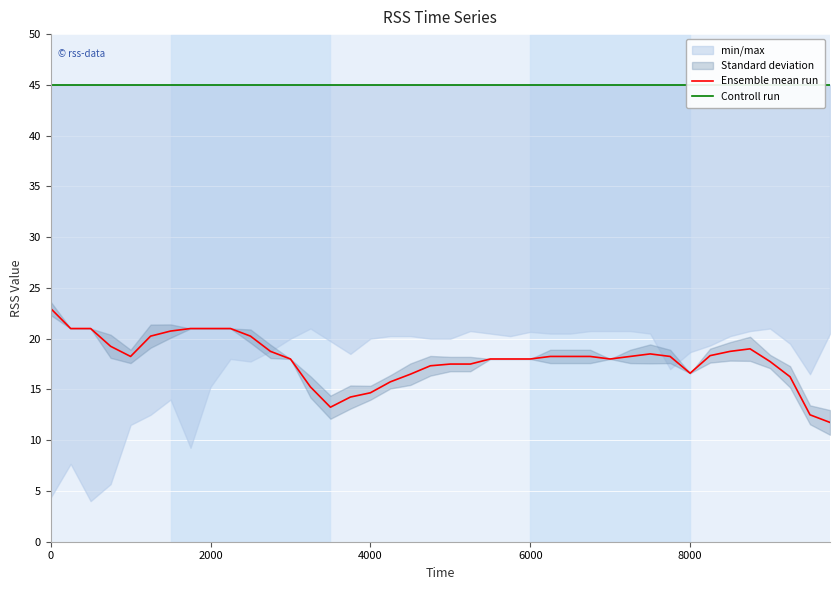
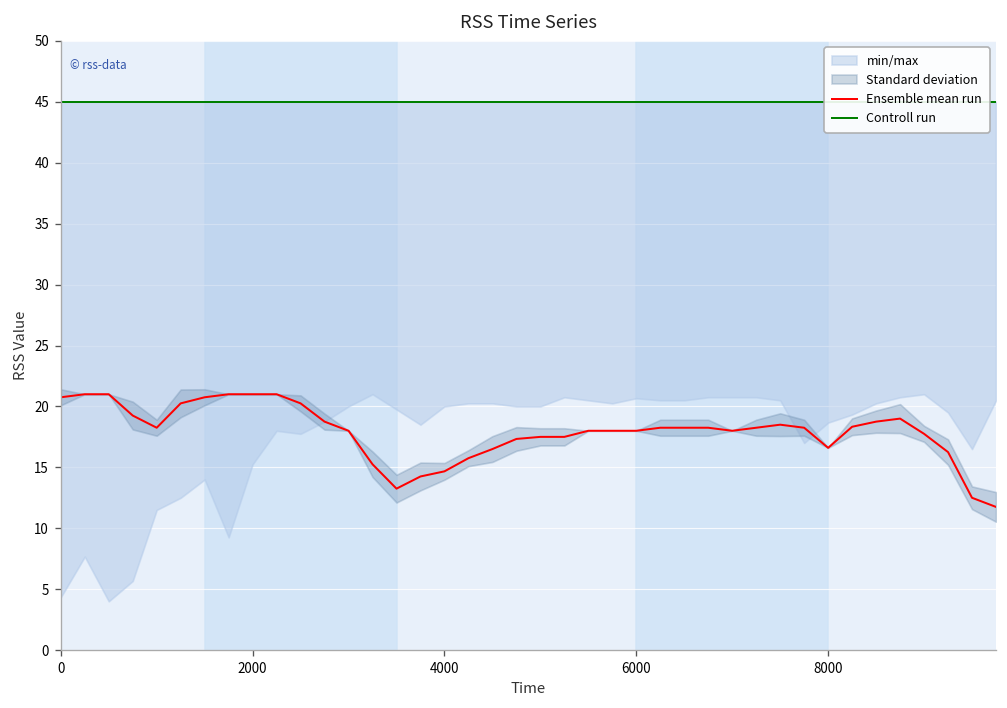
Ensemble mean run, 0: 23.0 -> 20.8
